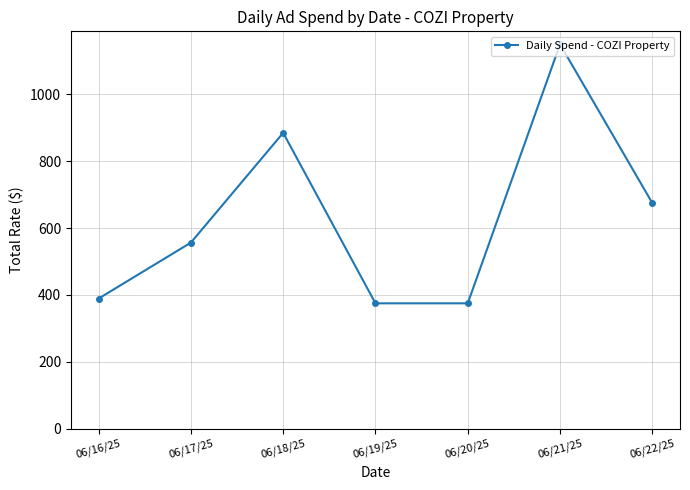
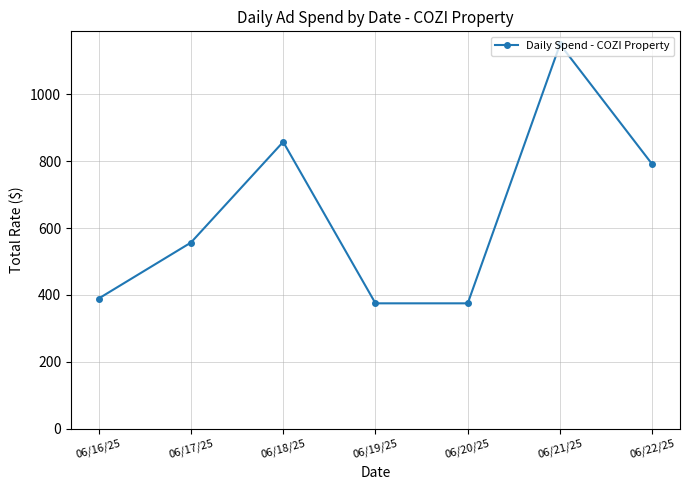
06/18/25: 890 -> 860
06/22/25: 680 -> 790
